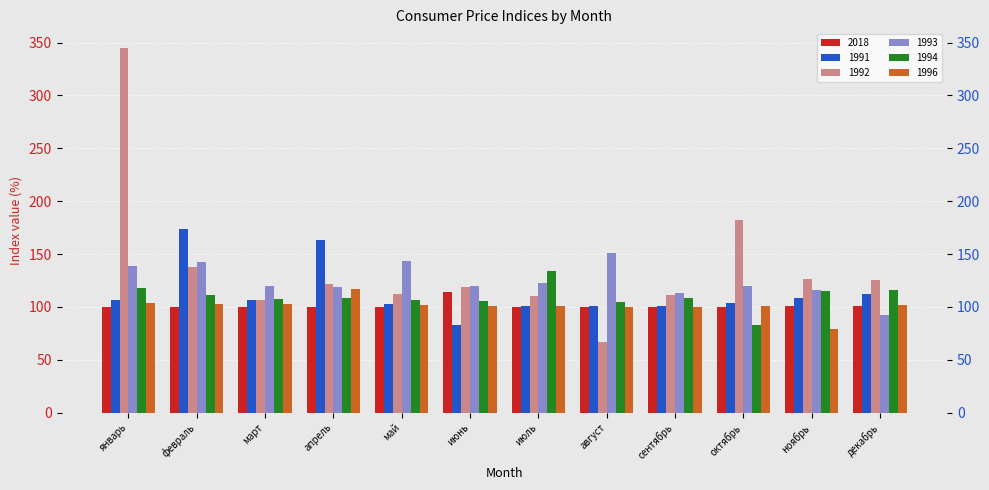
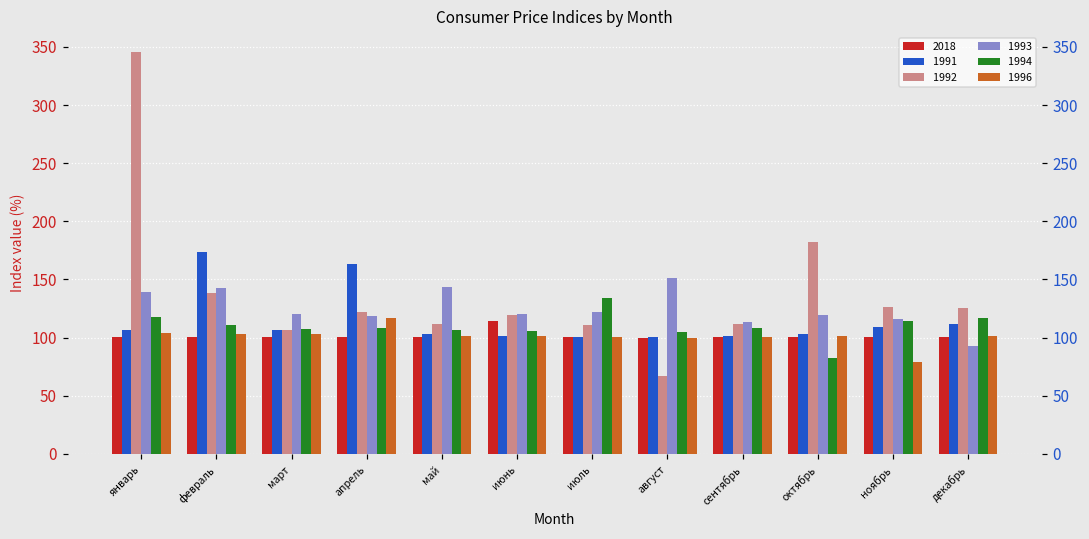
1991, июнь: 83 -> 101
